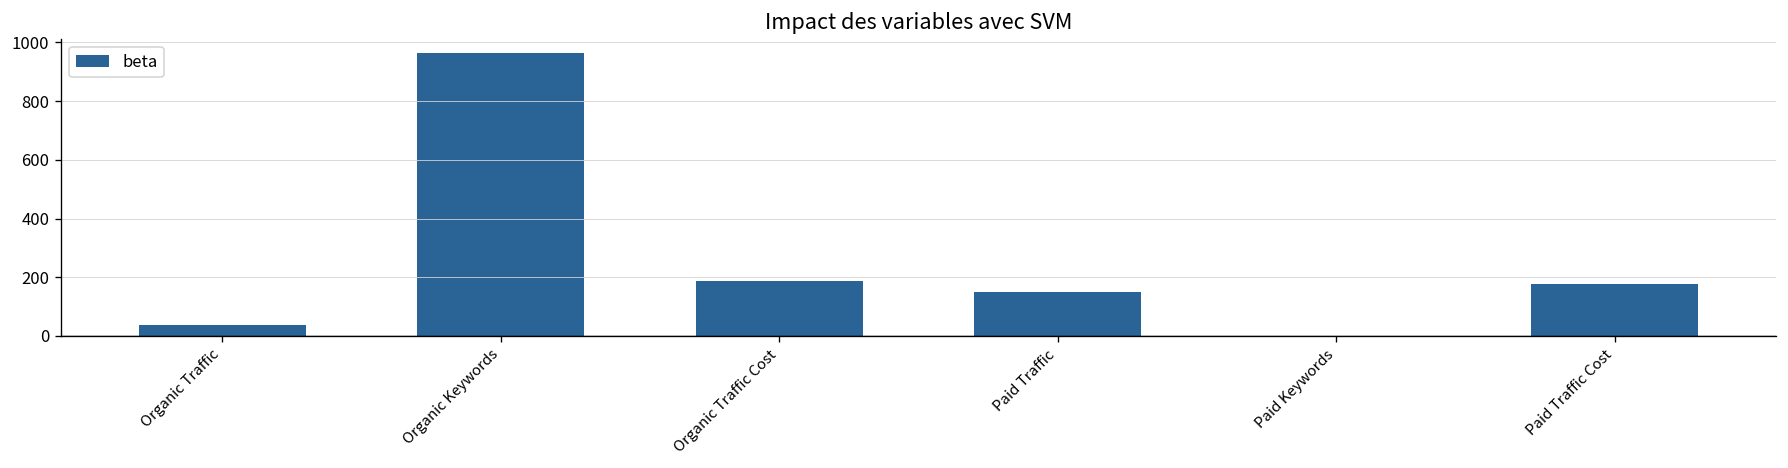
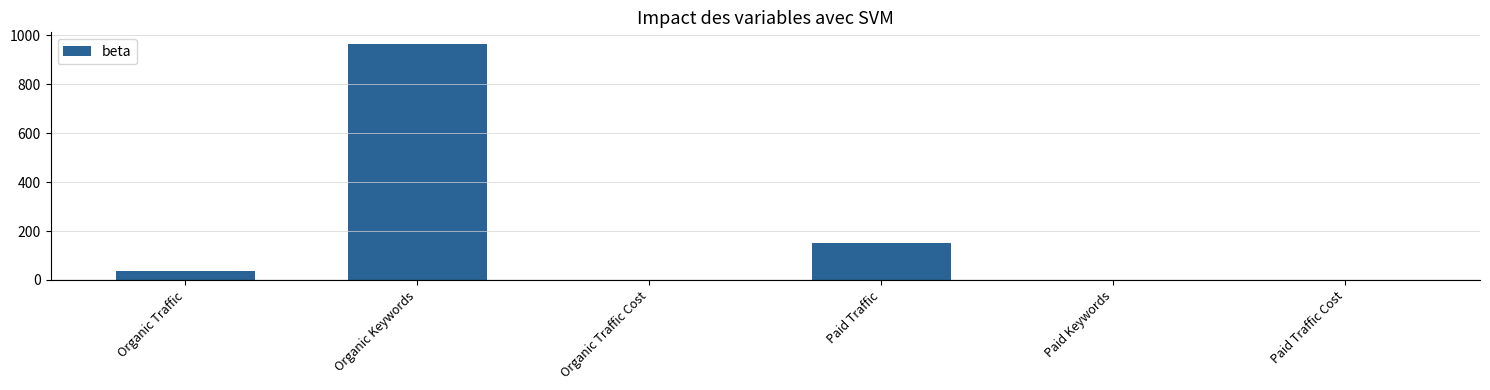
Organic Traffic Cost: 190 -> 0
Paid Traffic Cost: 180 -> 0
